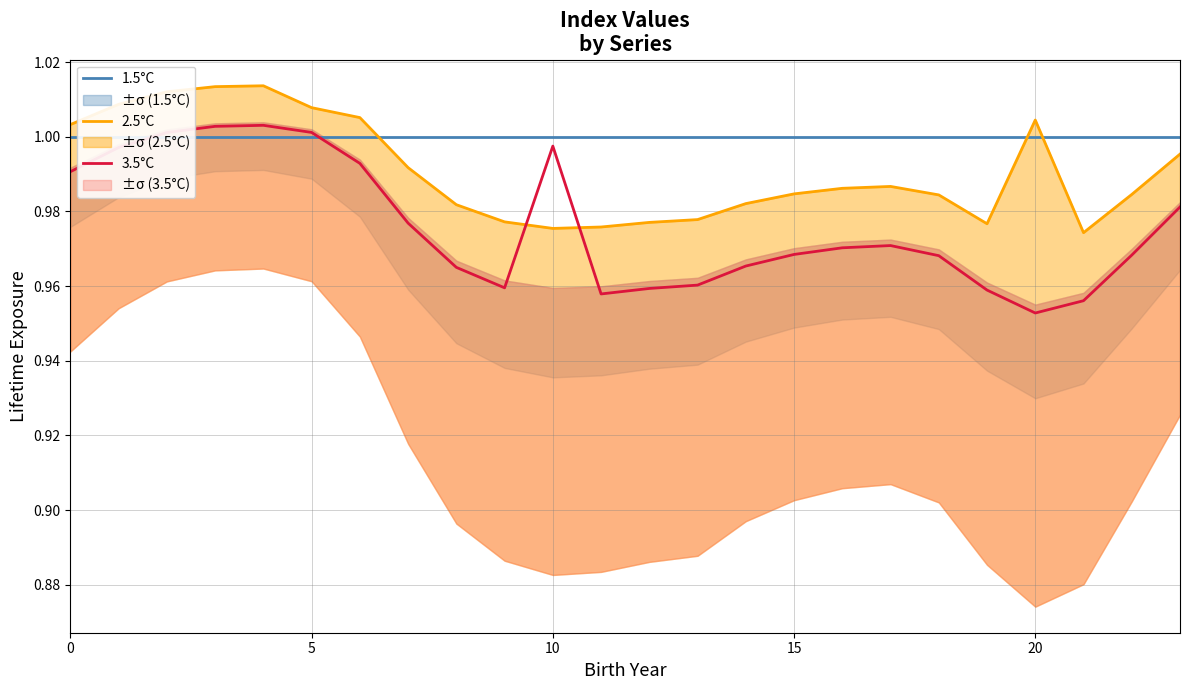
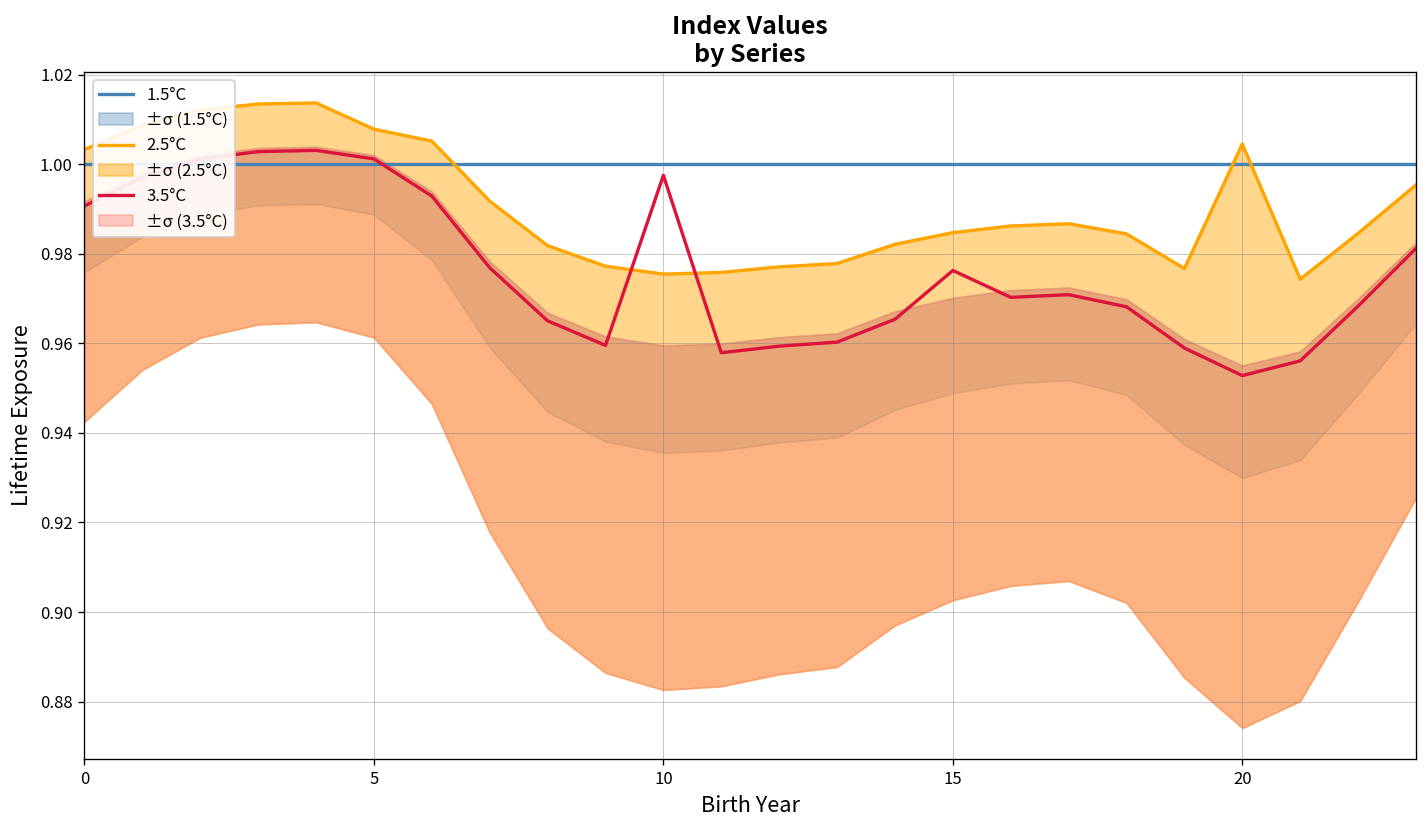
3.5°C, 15: 0.968 -> 0.976
